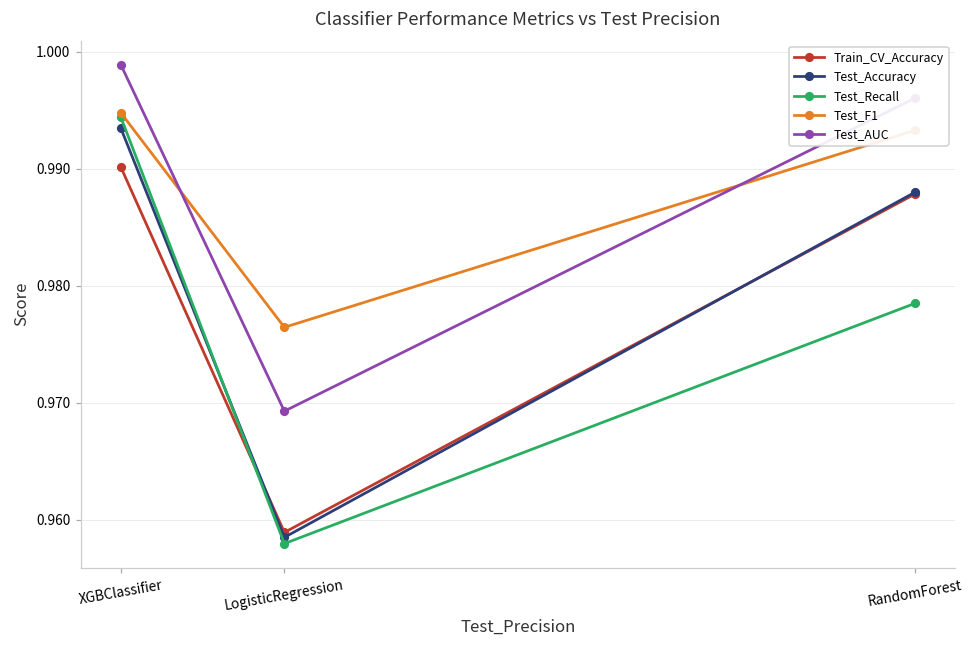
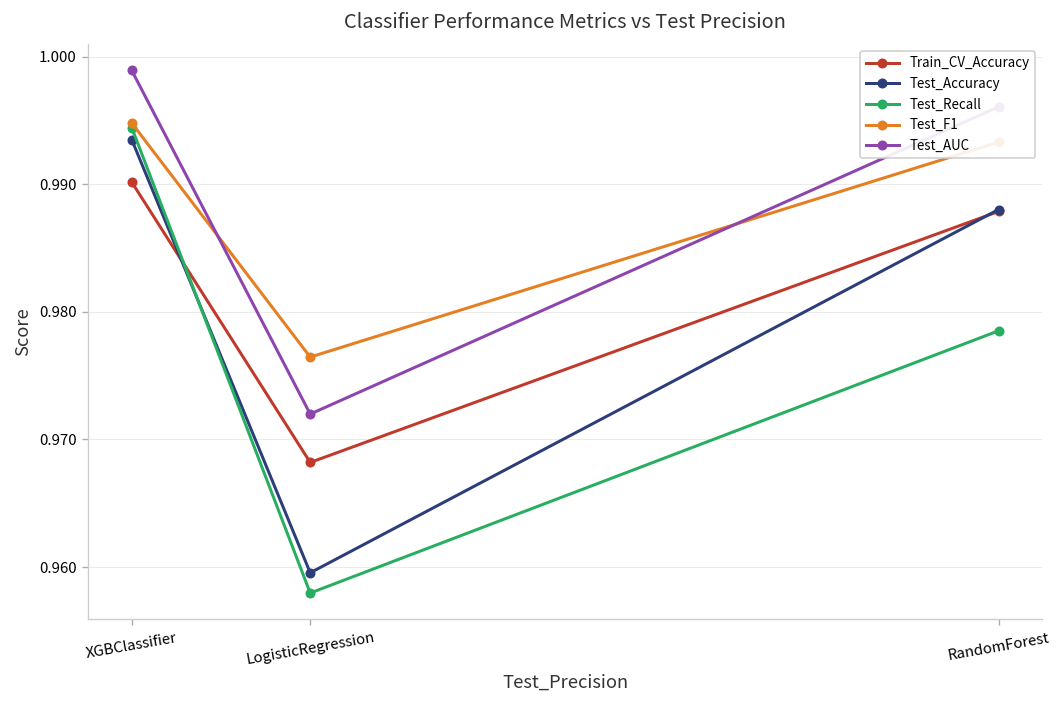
Train_CV_Accuracy, LogisticRegression: 0.9589 -> 0.9682
Test_Accuracy, LogisticRegression: 0.9585 -> 0.9595
Test_AUC, LogisticRegression: 0.9693 -> 0.9720
